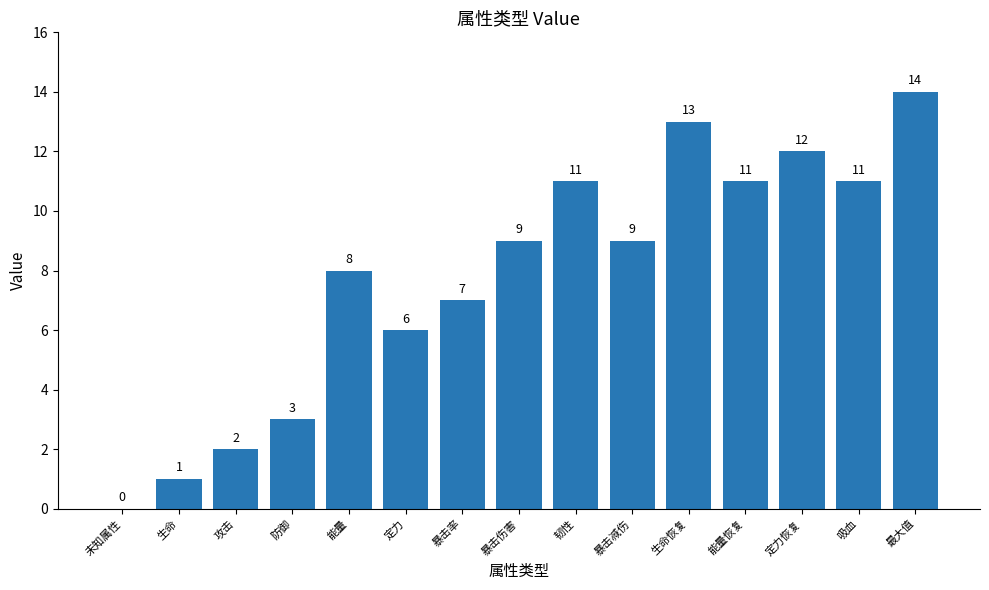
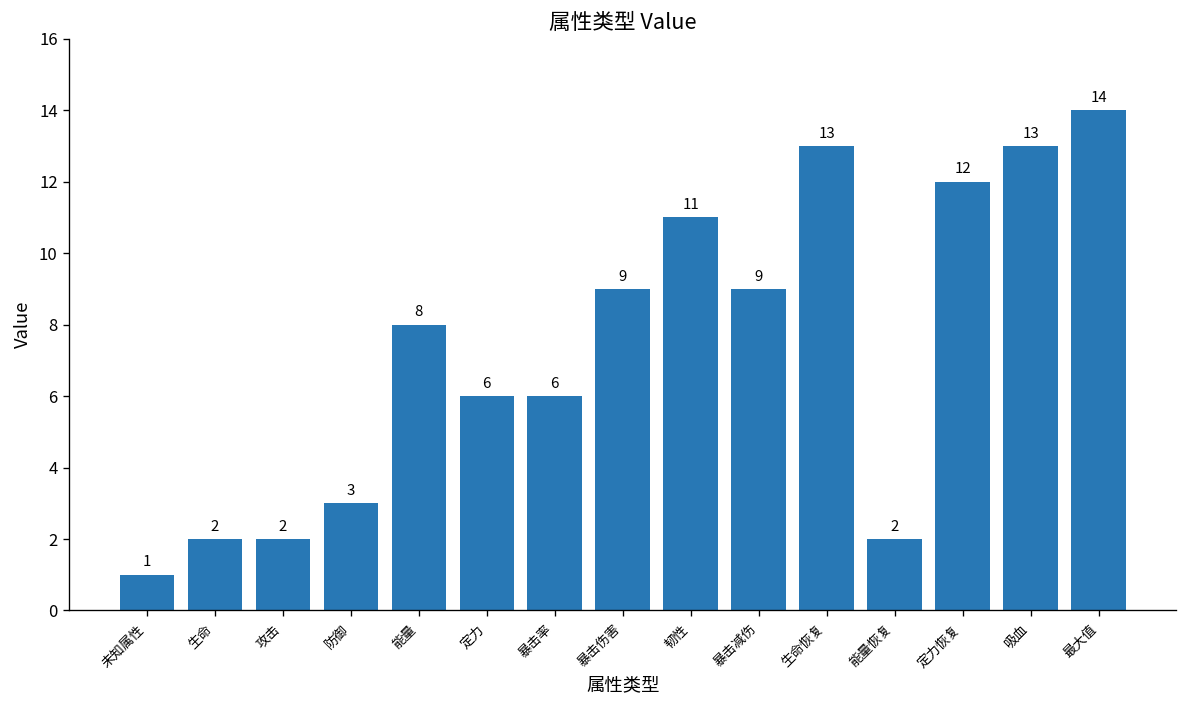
未知属性: 0 -> 1
生命: 1 -> 2
暴击率: 7 -> 6
能量恢复: 11 -> 2
吸血: 11 -> 13
